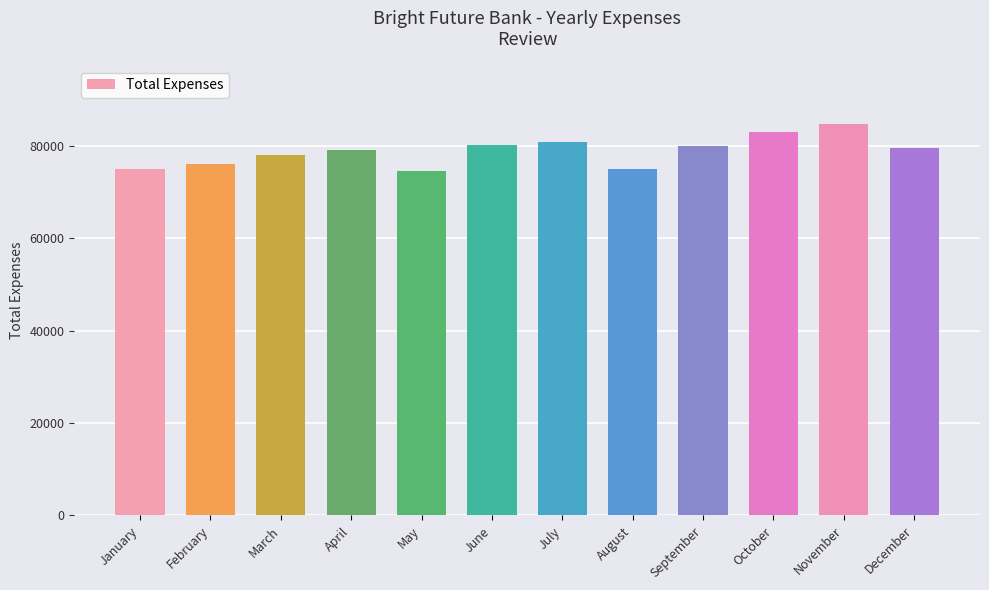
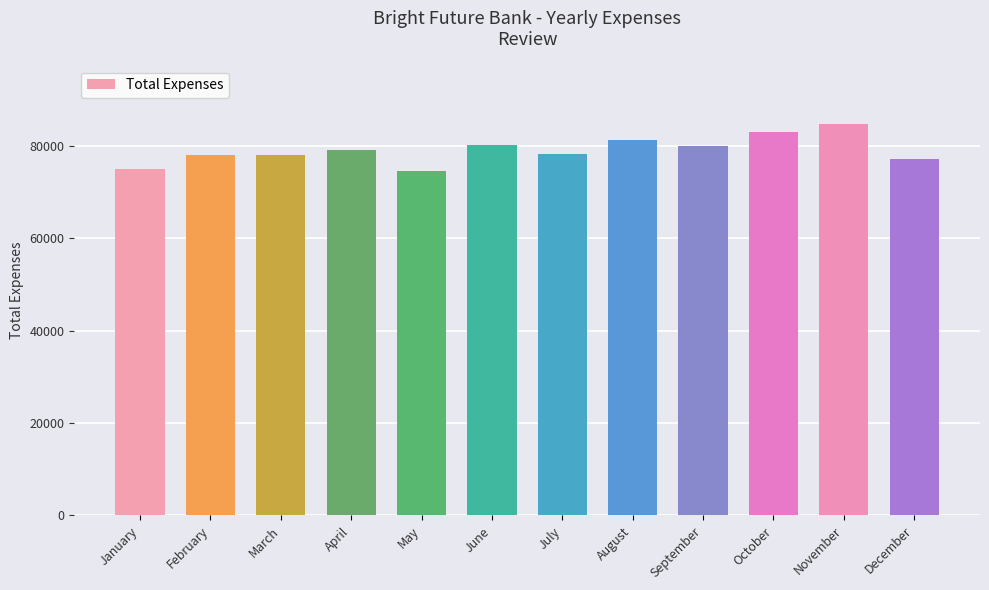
February: 76000 -> 78000
July: 81000 -> 78000
August: 75000 -> 81000
December: 80000 -> 77000
